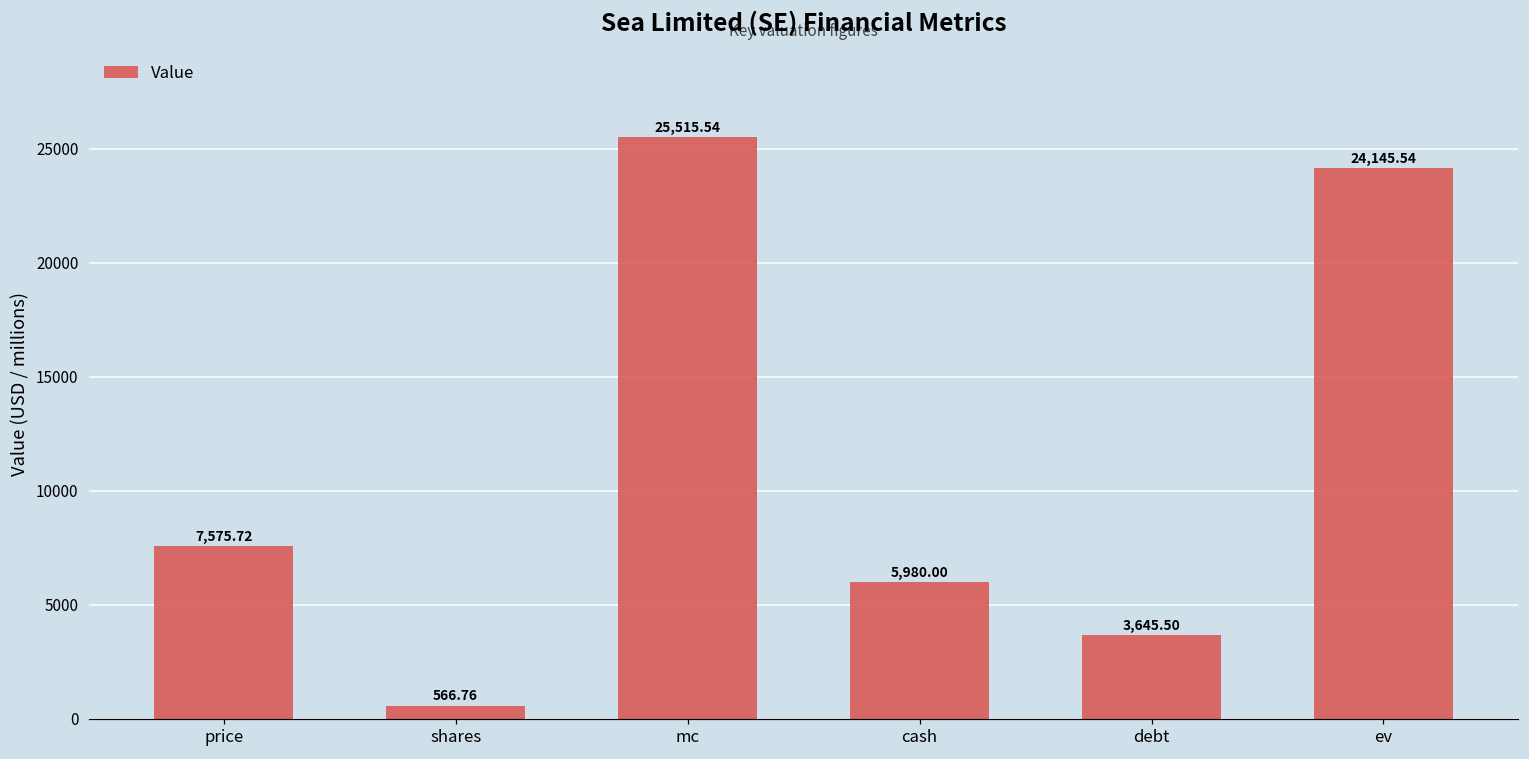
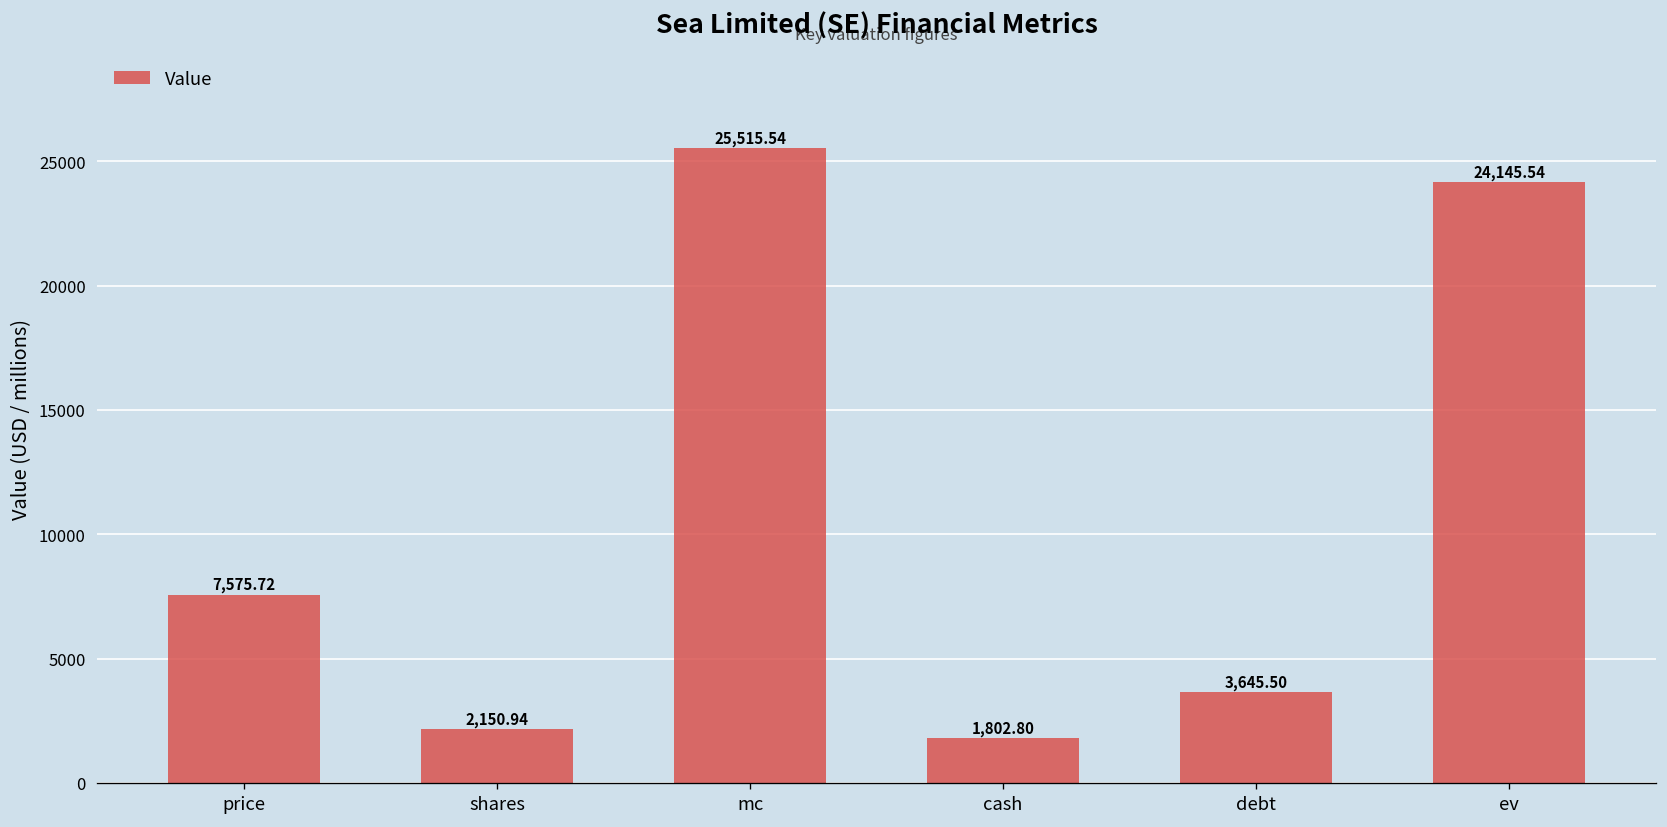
shares: 566.76 -> 2,150.94
cash: 5,980.00 -> 1,802.80
